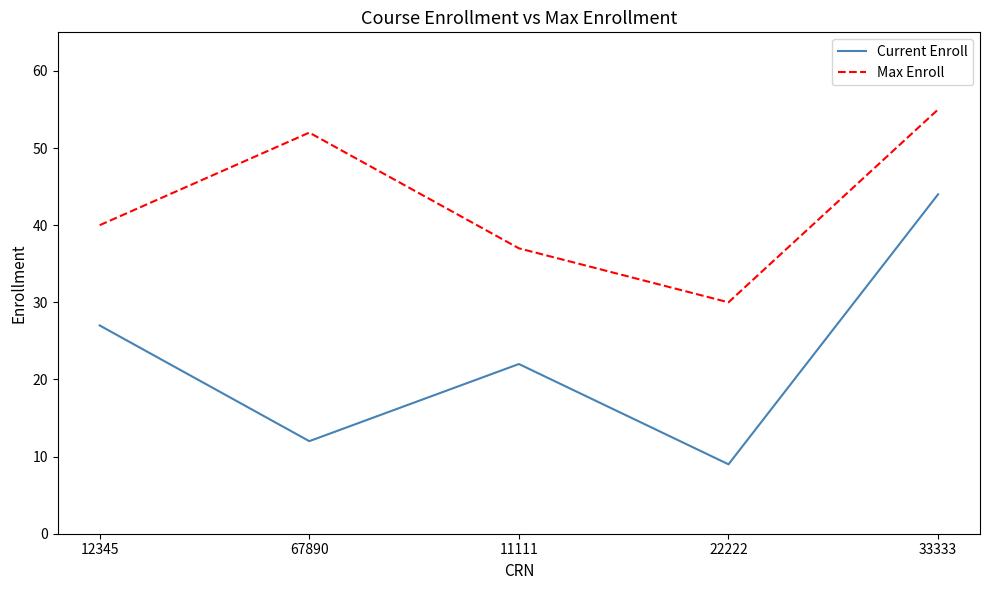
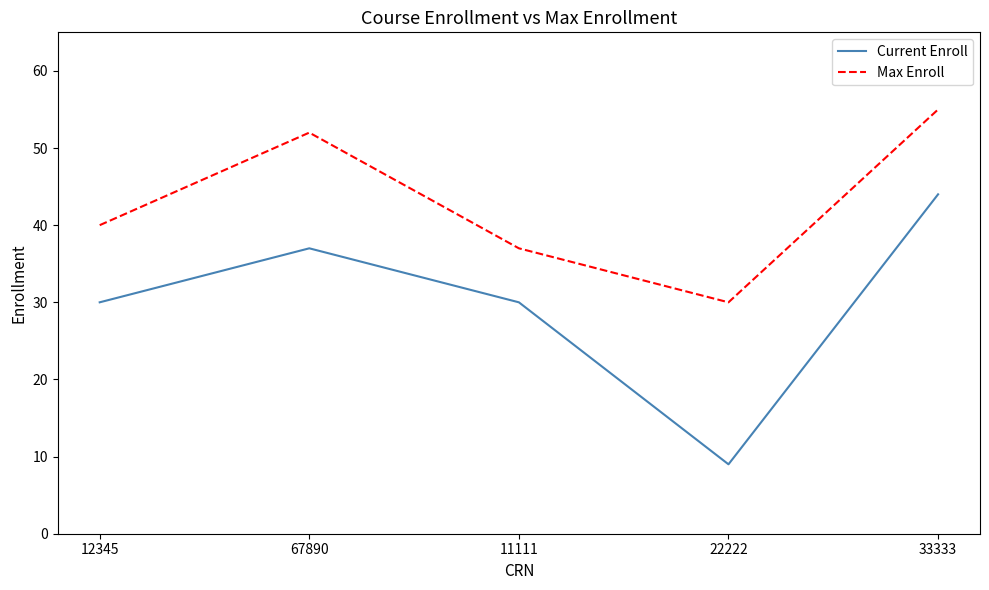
Current Enroll, 12345: 27 -> 30
Current Enroll, 67890: 12 -> 37
Current Enroll, 11111: 22 -> 30
